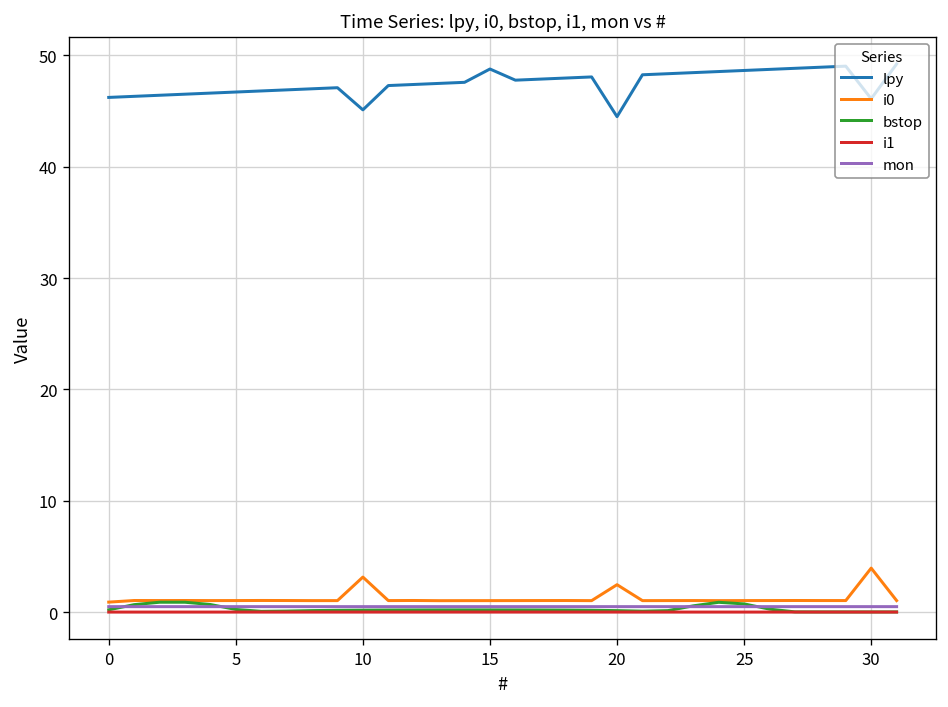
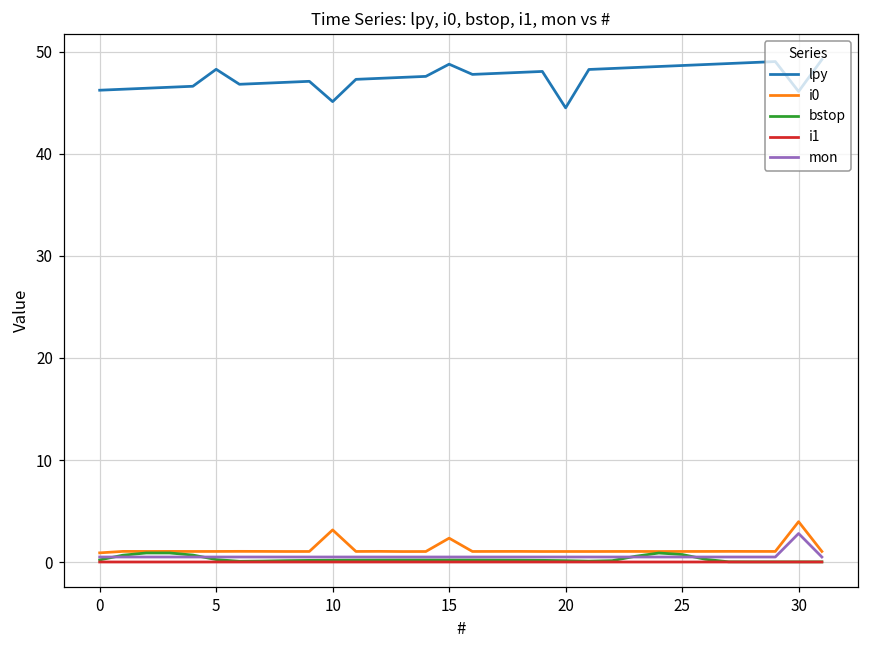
lpy, 5: 47 -> 48
i0, 15: 1 -> 2
i0, 20: 2 -> 1
mon, 30: 1 -> 3
